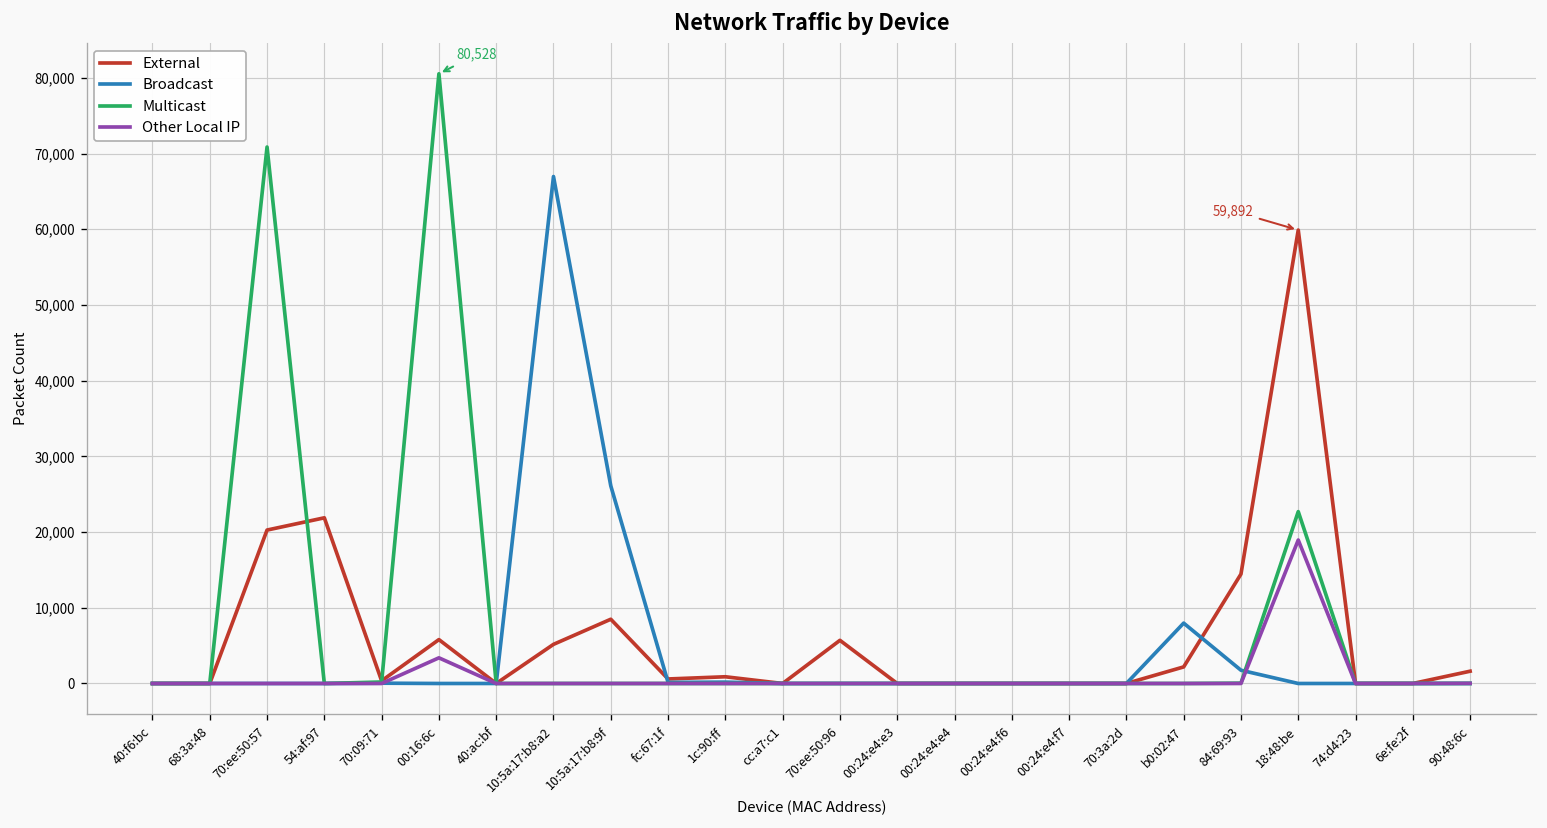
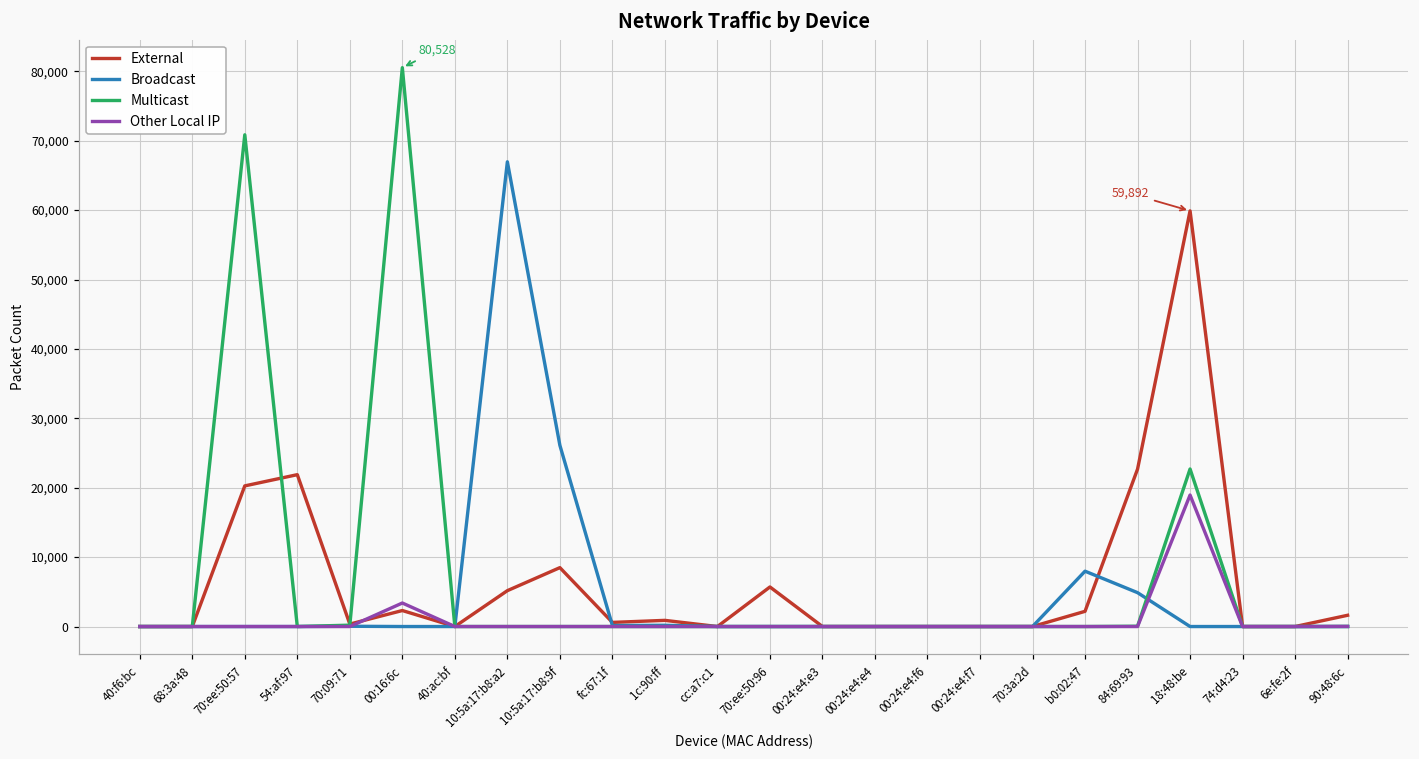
External, 00:16:6c: 6,000 -> 2,000
External, 84:69:93: 14,000 -> 23,000
Broadcast, 84:69:93: 2,000 -> 5,000
